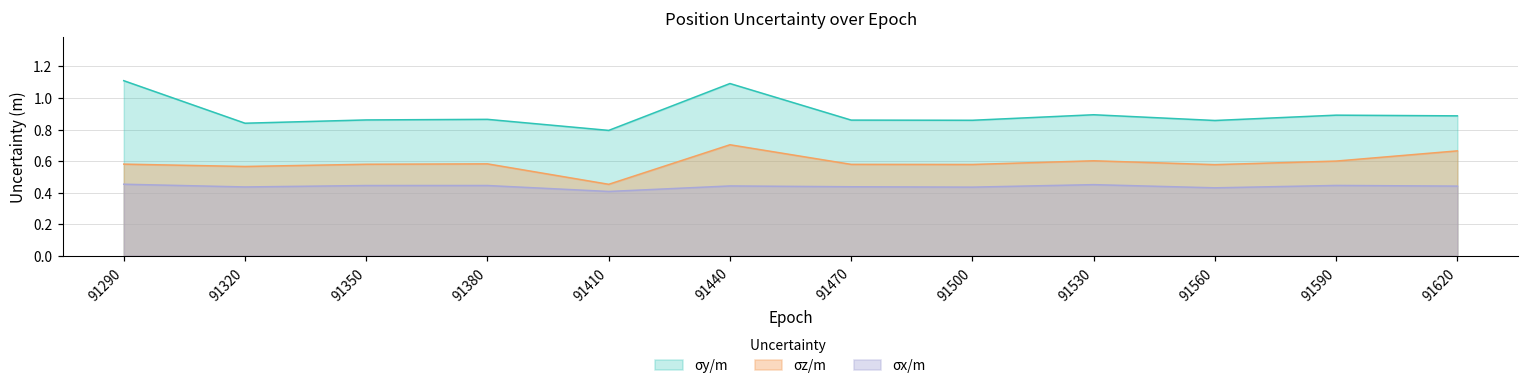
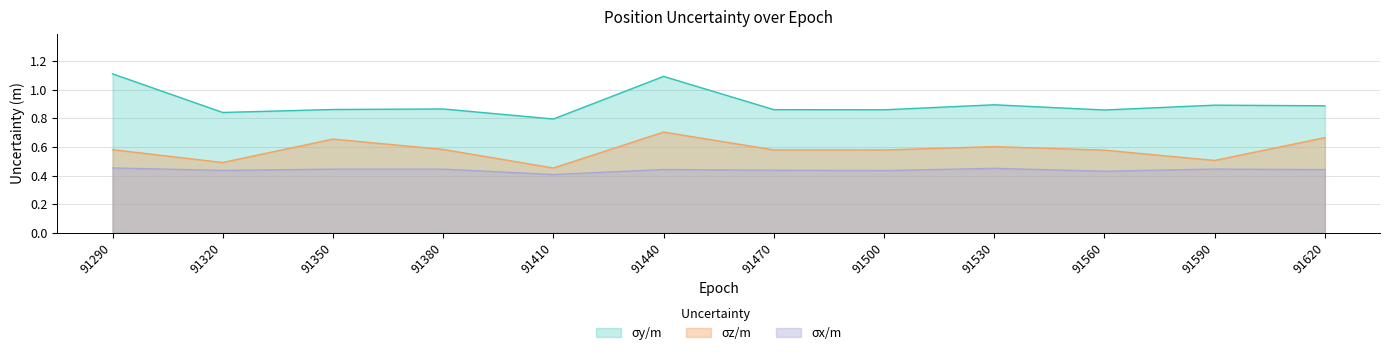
σz/m, 91320: 0.57 -> 0.49
σz/m, 91350: 0.58 -> 0.65
σz/m, 91590: 0.60 -> 0.51
